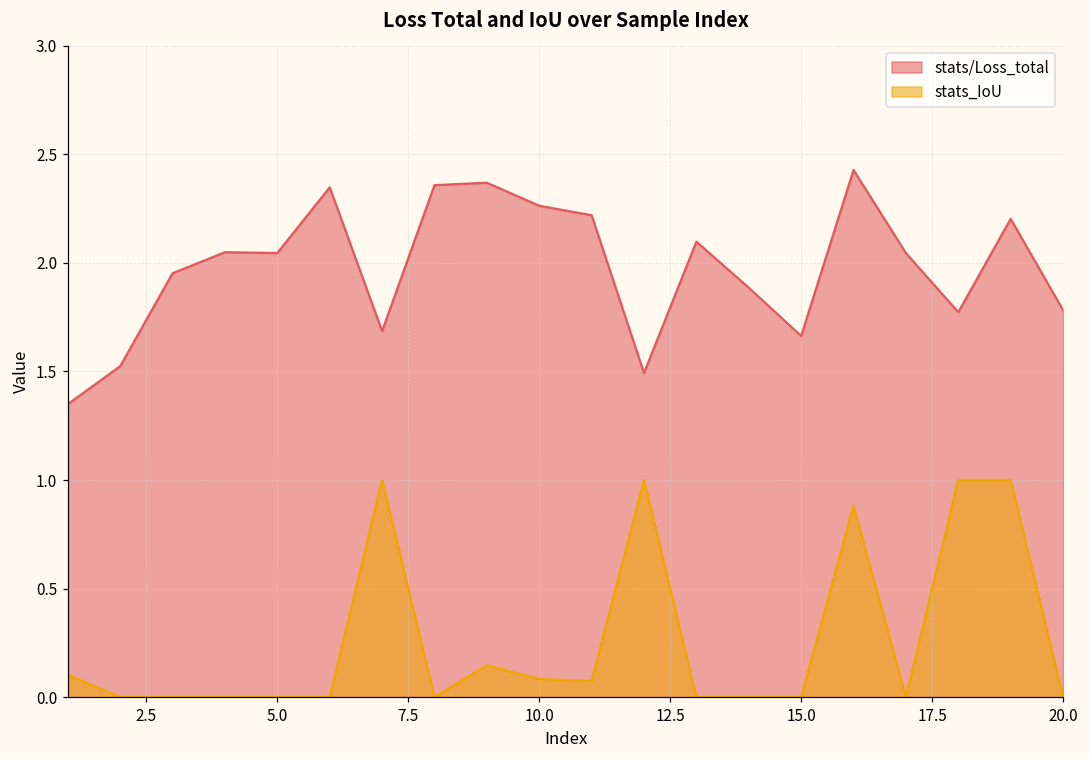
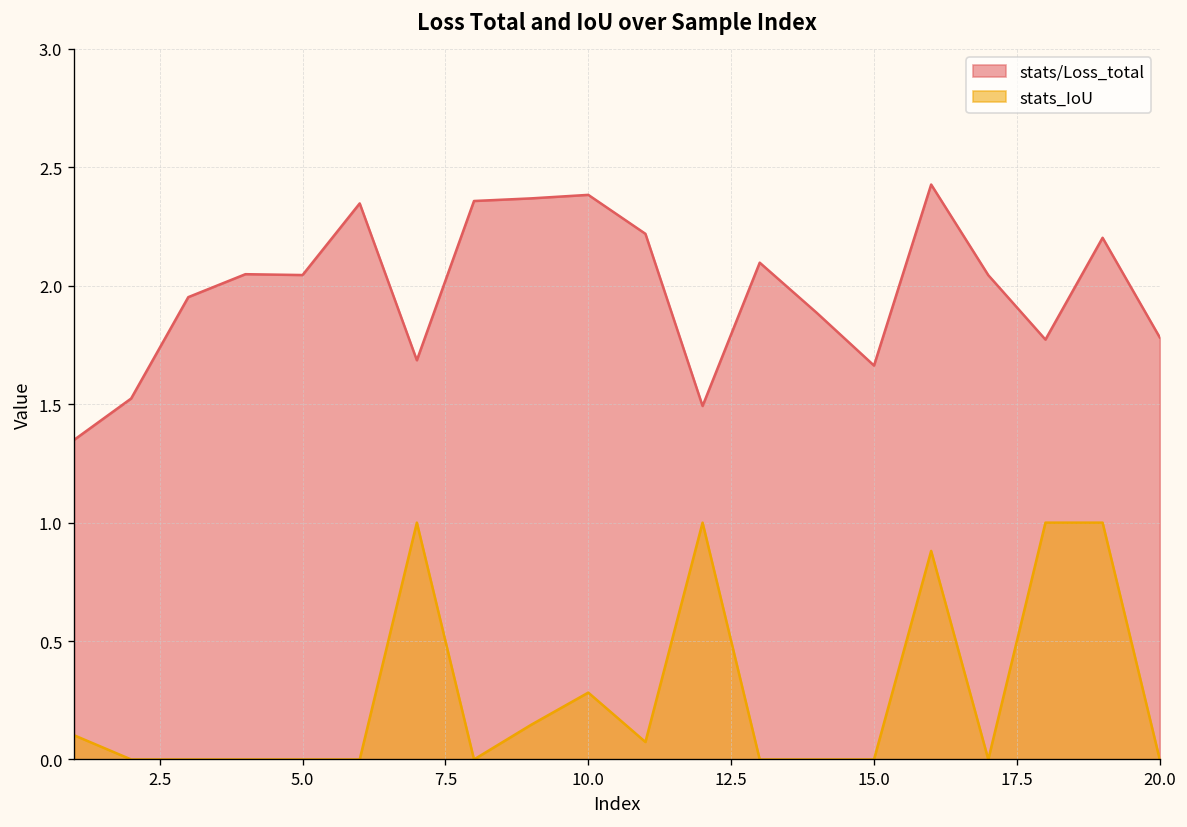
stats/Loss_total, 10.0: 2.26 -> 2.38
stats_IoU, 10.0: 0.08 -> 0.28
